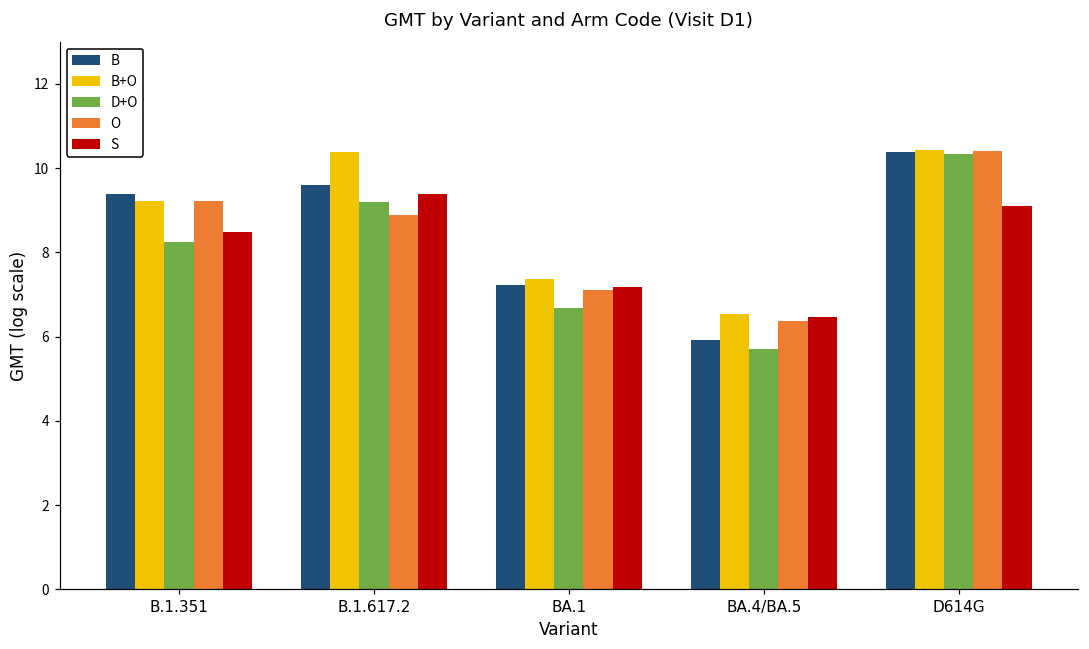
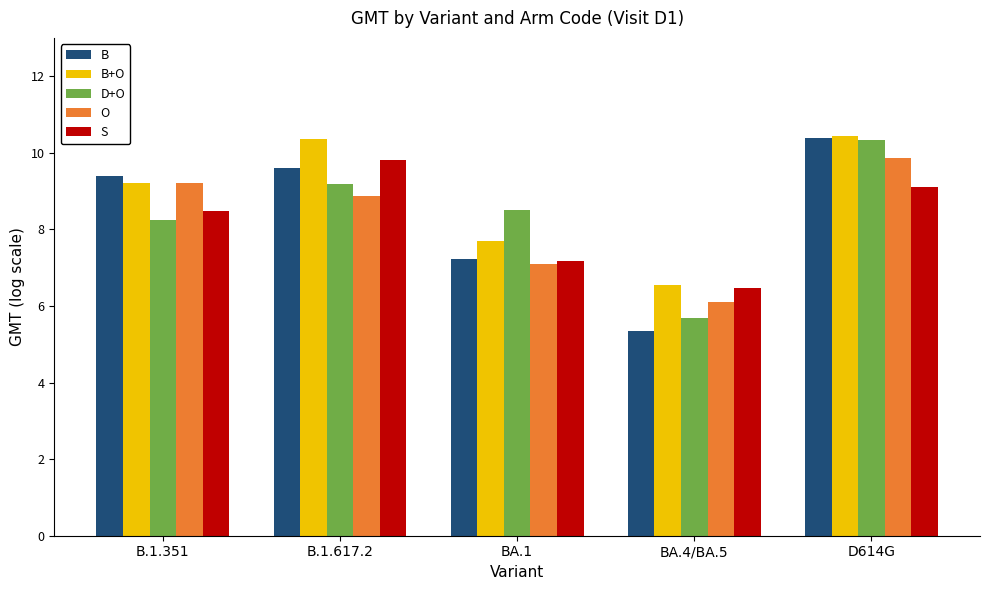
S, B.1.617.2: 9.4 -> 9.8
B+O, BA.1: 7.4 -> 7.7
D+O, BA.1: 6.7 -> 8.5
B, BA.4/BA.5: 5.9 -> 5.3
O, BA.4/BA.5: 6.4 -> 6.1
O, D614G: 10.4 -> 9.9
